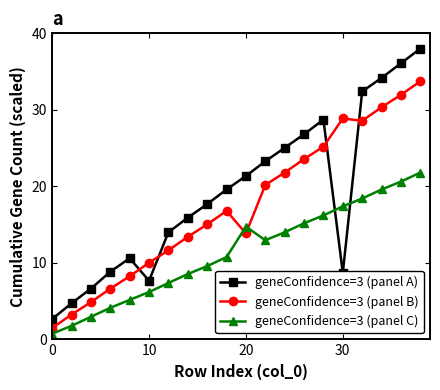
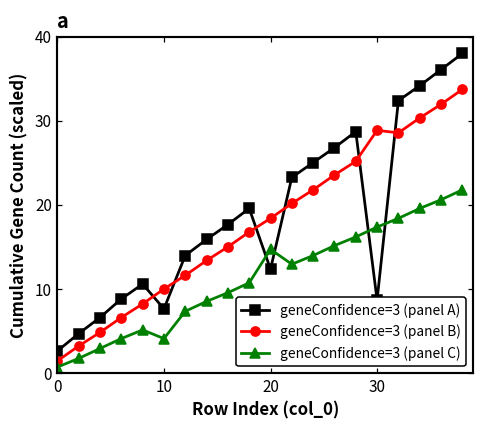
geneConfidence=3 (panel C), 10: 6 -> 4
geneConfidence=3 (panel A), 20: 21 -> 12
geneConfidence=3 (panel B), 20: 14 -> 18
